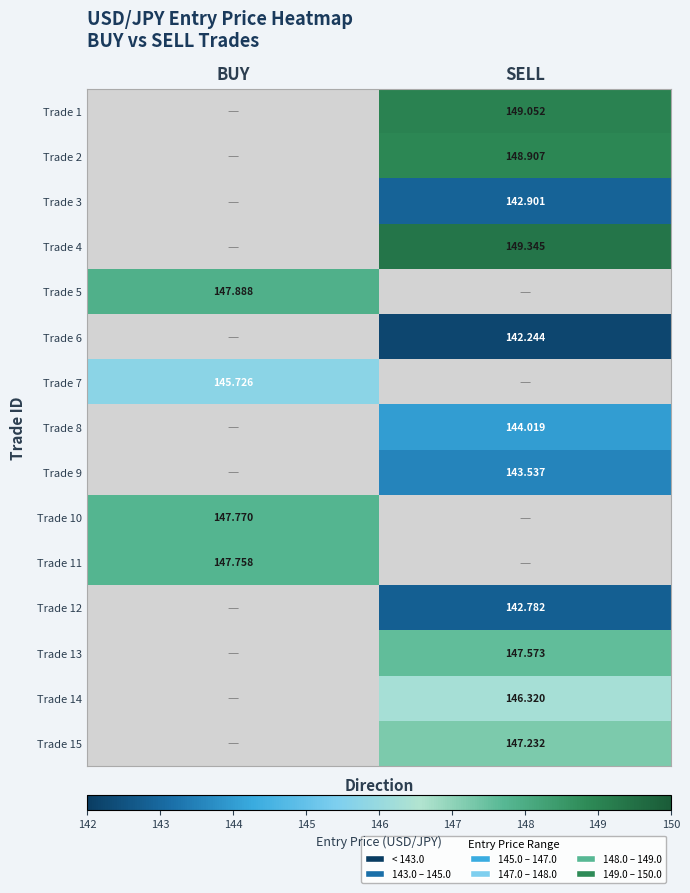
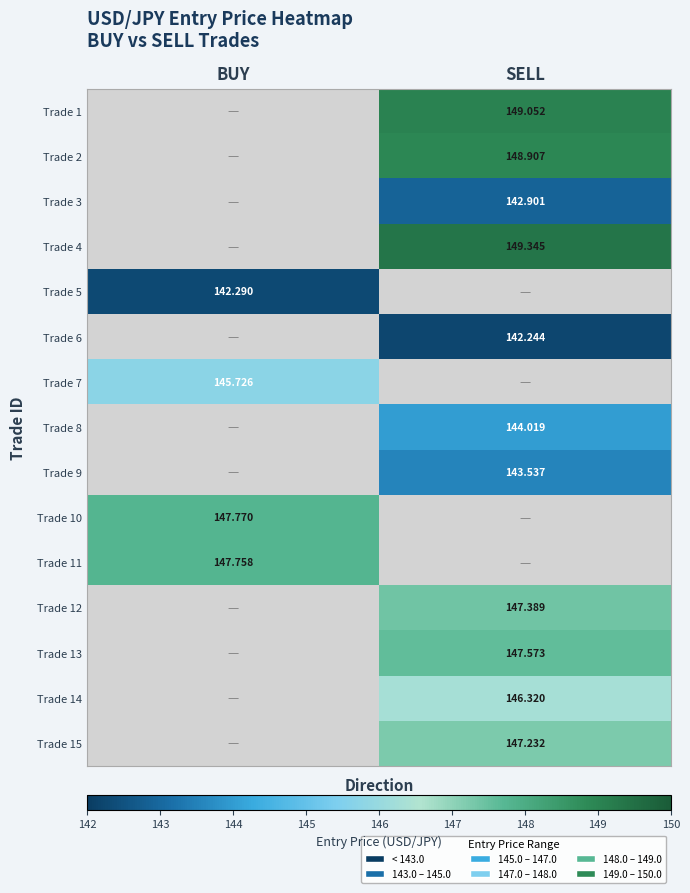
Trade 5, BUY: 147.888 -> 142.290
Trade 12, SELL: 142.782 -> 147.389
